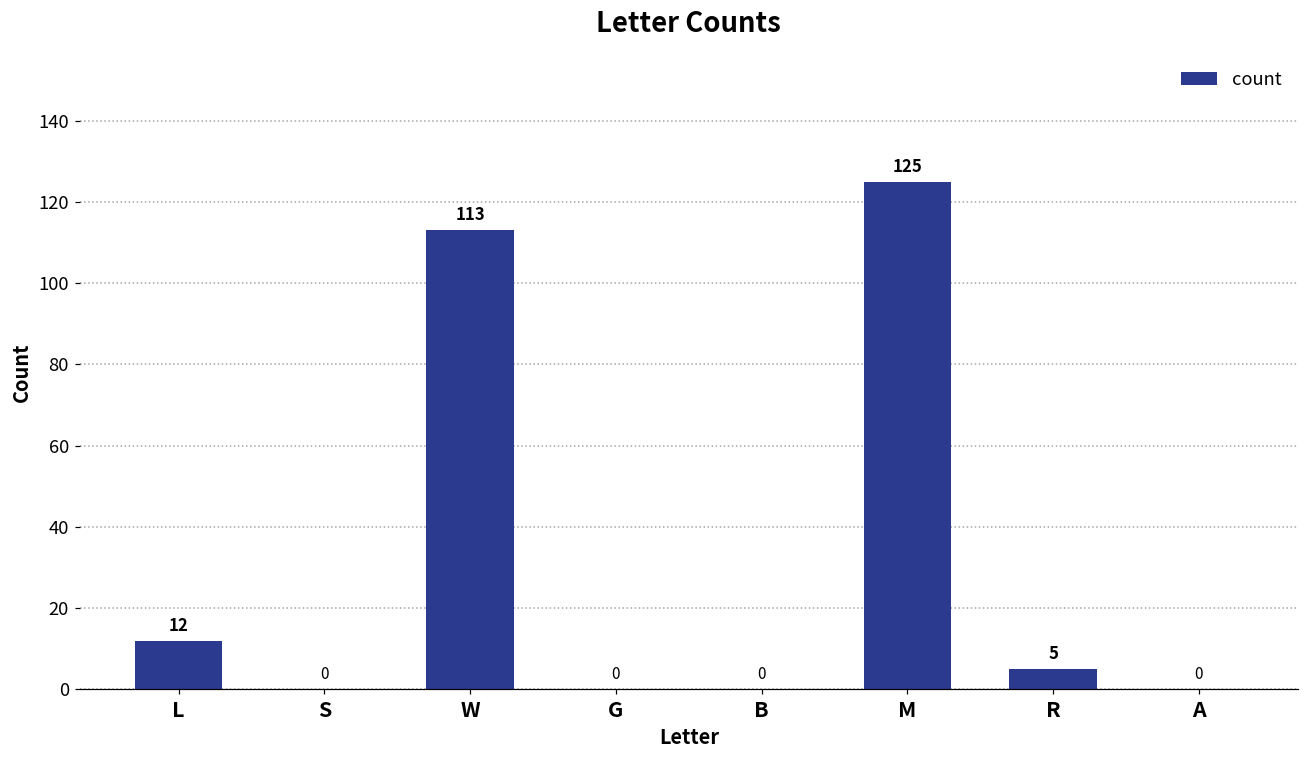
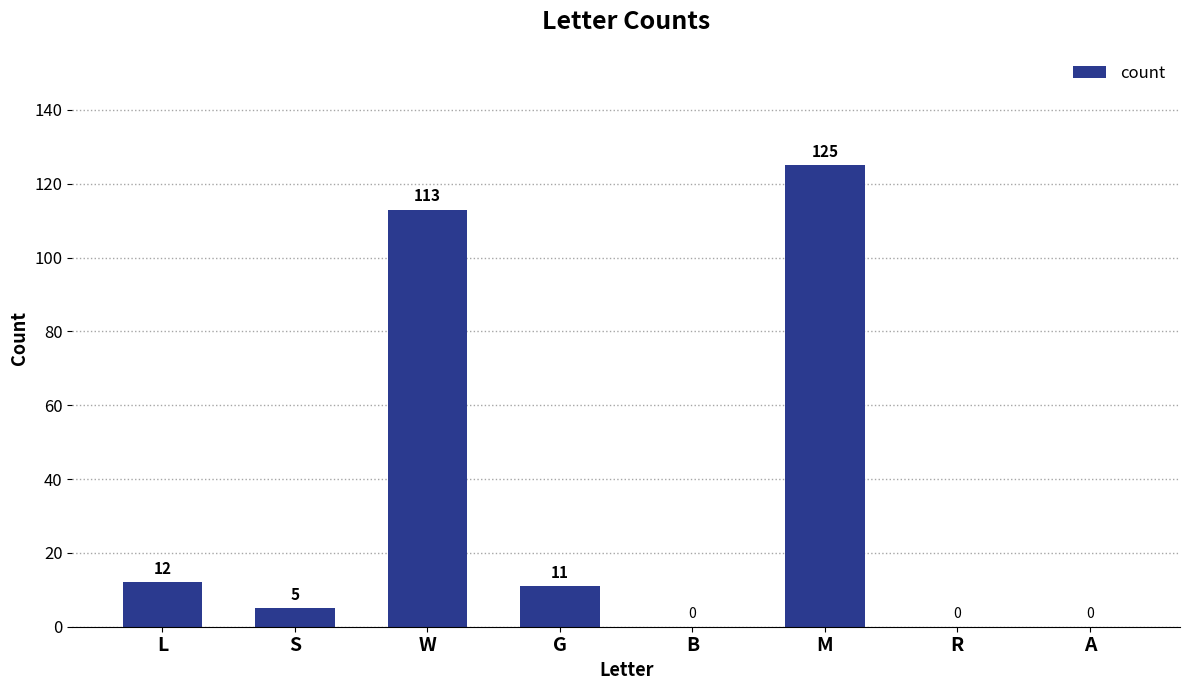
S: 0 -> 5
G: 0 -> 11
R: 5 -> 0
